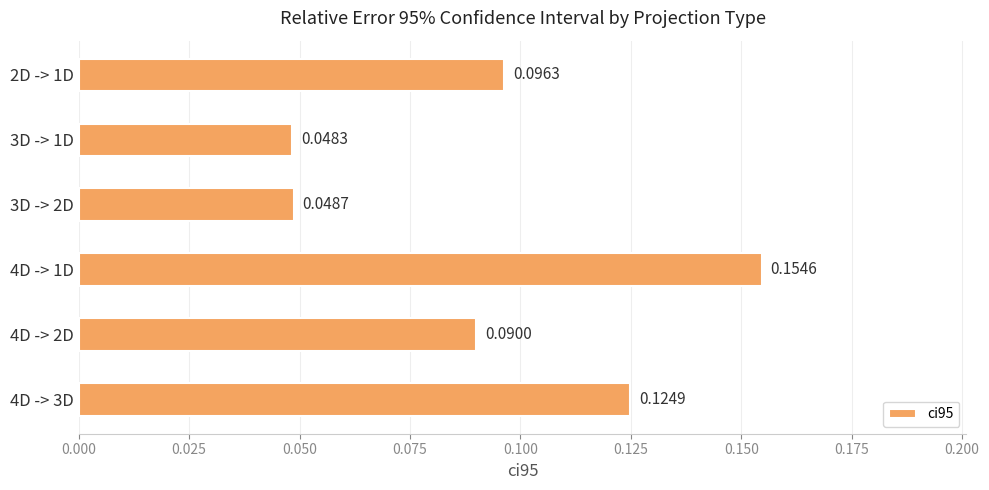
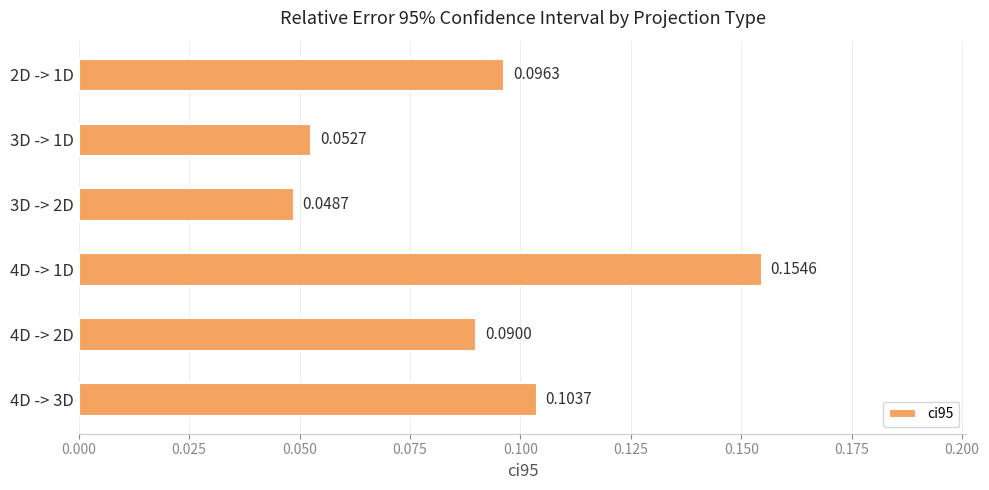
3D -> 1D: 0.0483 -> 0.0527
4D -> 3D: 0.1249 -> 0.1037
